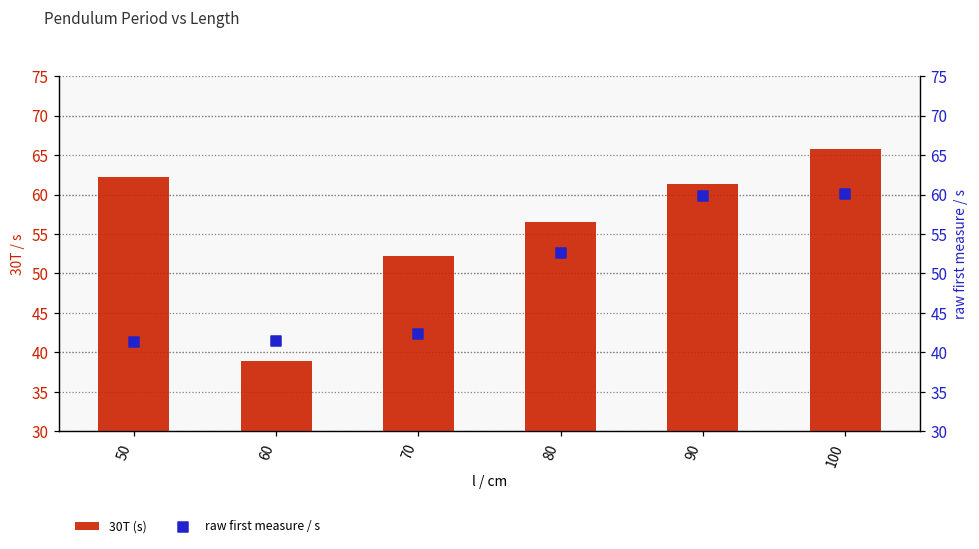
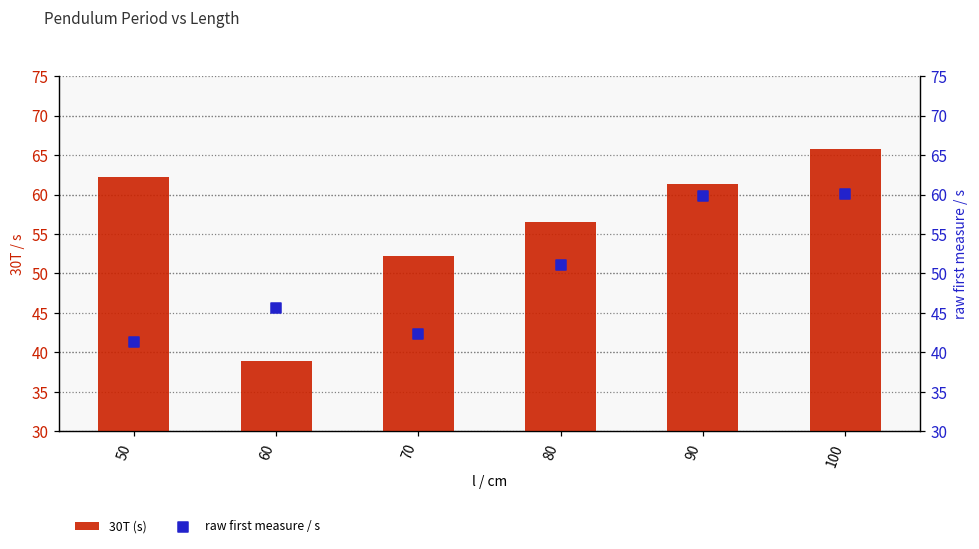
raw first measure / s, 60: 41 -> 46
raw first measure / s, 80: 53 -> 51
